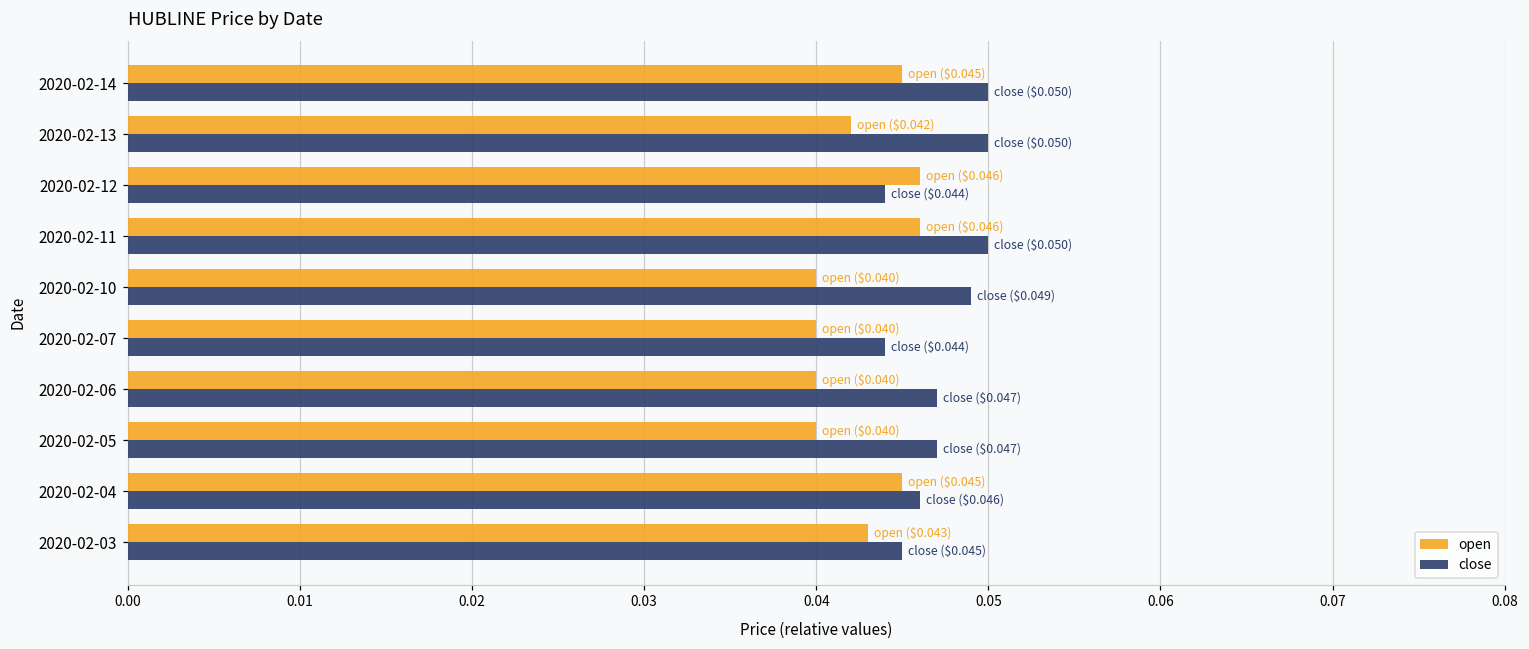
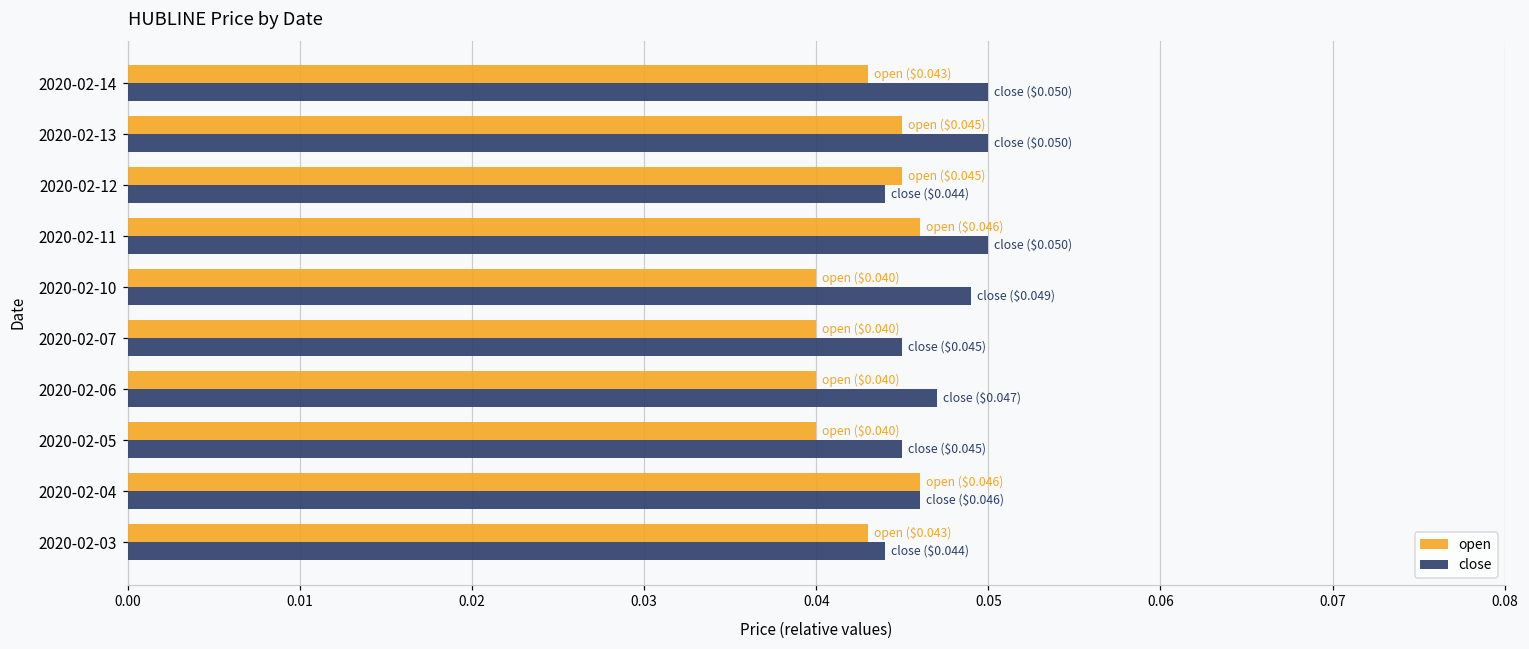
open, 2020-02-14: ($0.045) -> ($0.043)
open, 2020-02-13: ($0.042) -> ($0.045)
open, 2020-02-12: ($0.046) -> ($0.045)
close, 2020-02-07: ($0.044) -> ($0.045)
close, 2020-02-05: ($0.047) -> ($0.045)
open, 2020-02-04: ($0.045) -> ($0.046)
close, 2020-02-03: ($0.045) -> ($0.044)
